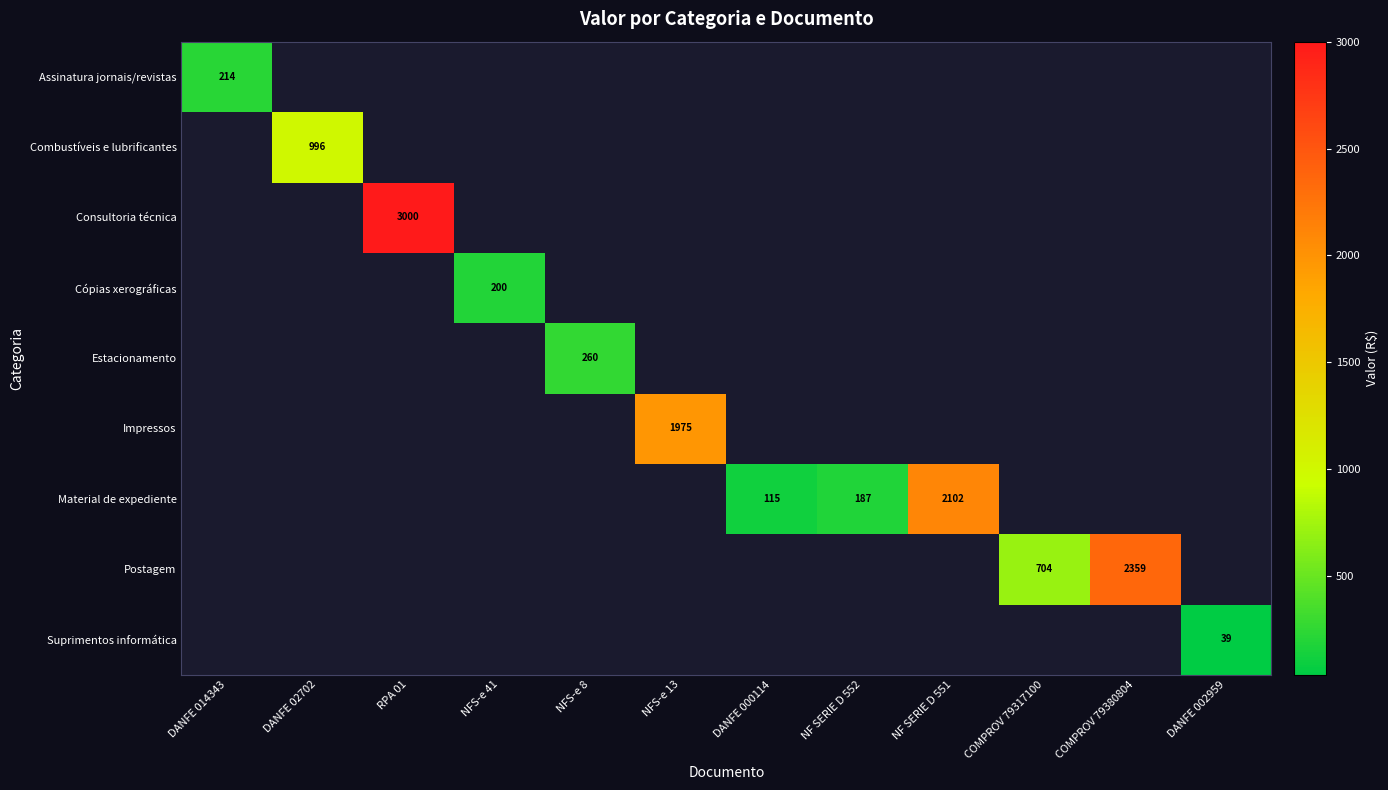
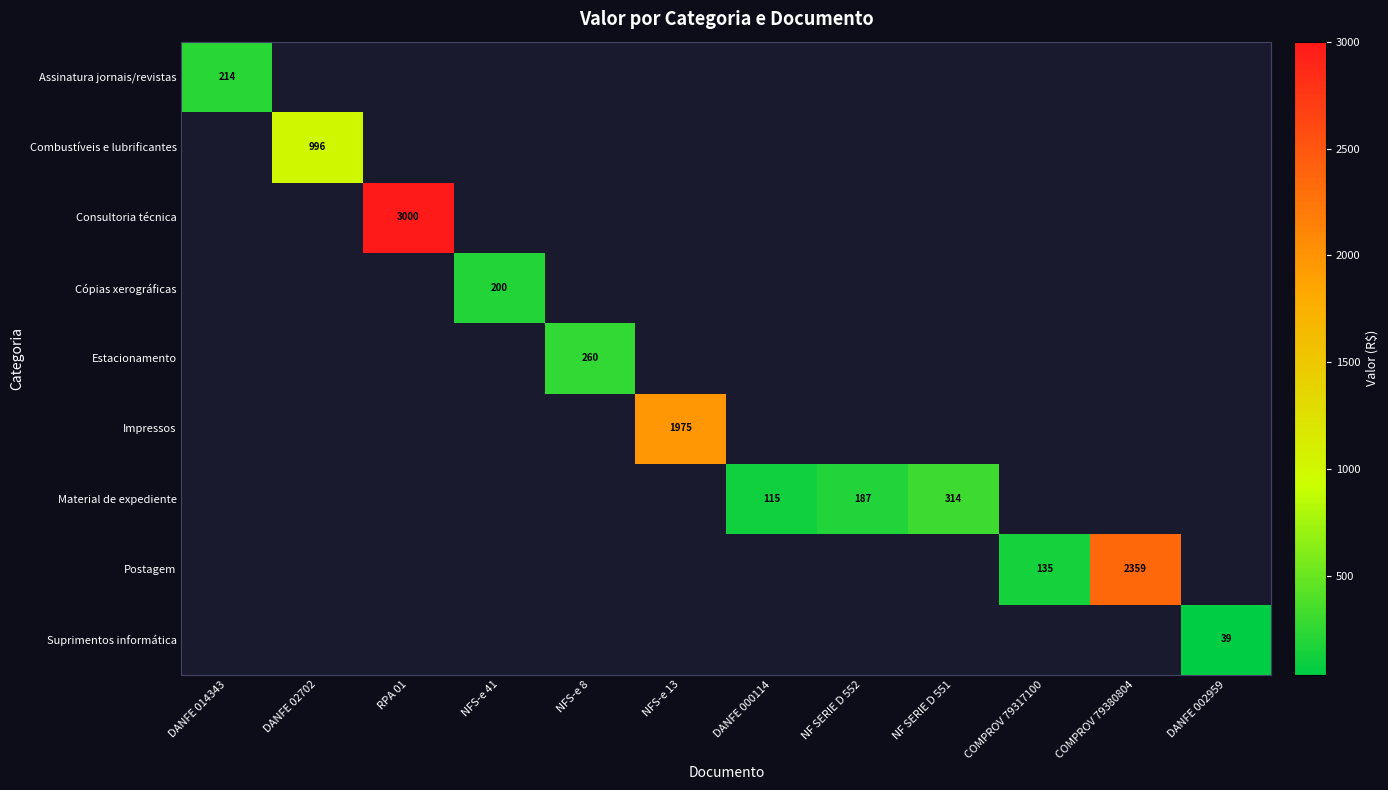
Material de expediente, NF SERIE D 551: 2102 -> 314
Postagem, COMPROV 79317100: 704 -> 135
